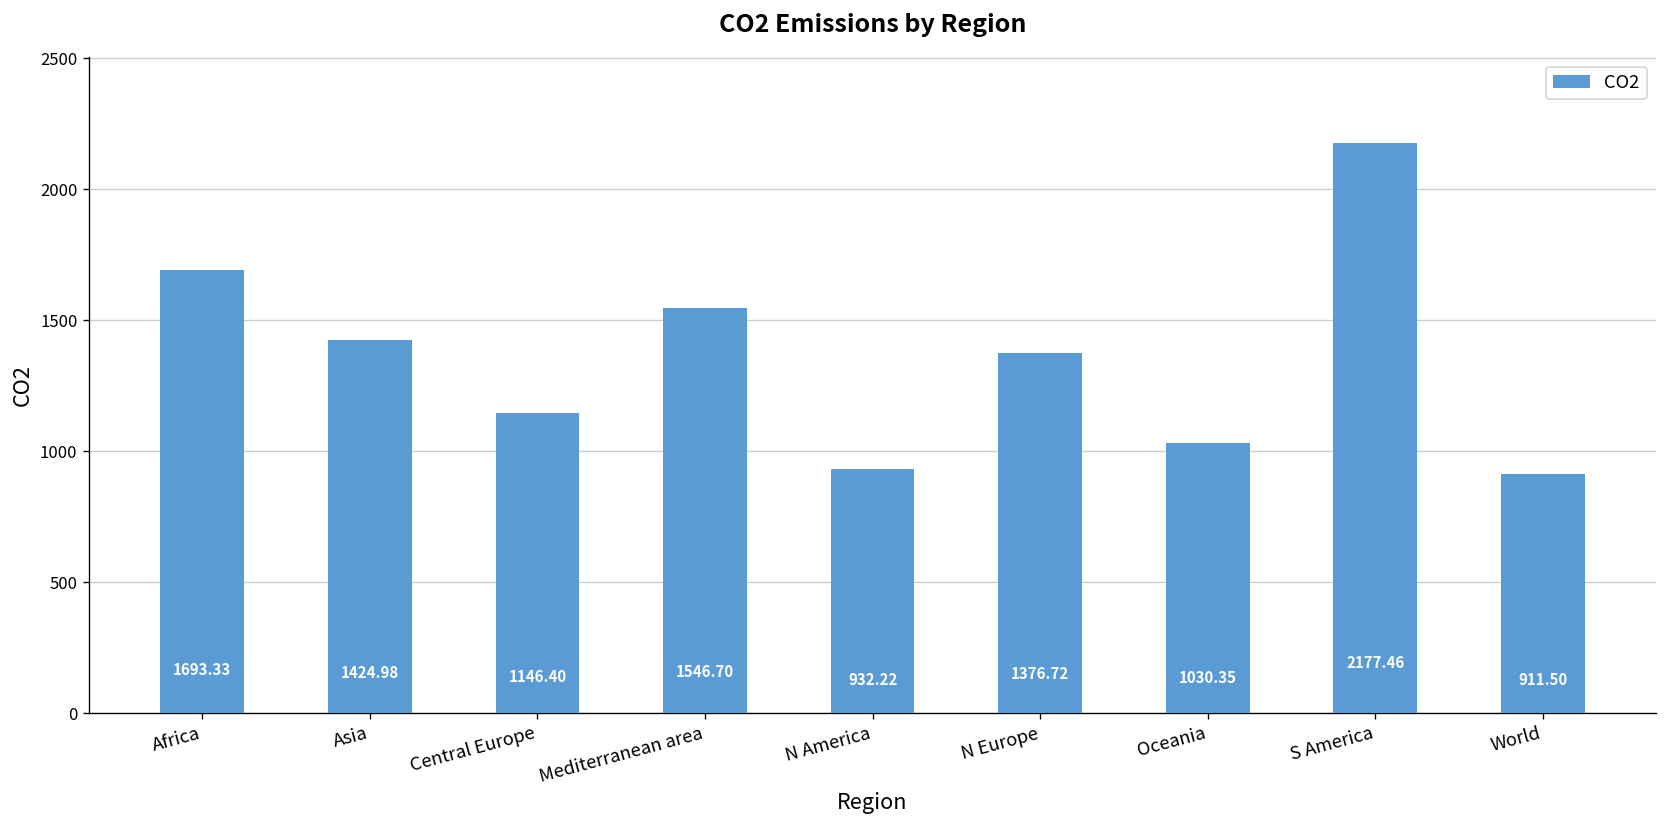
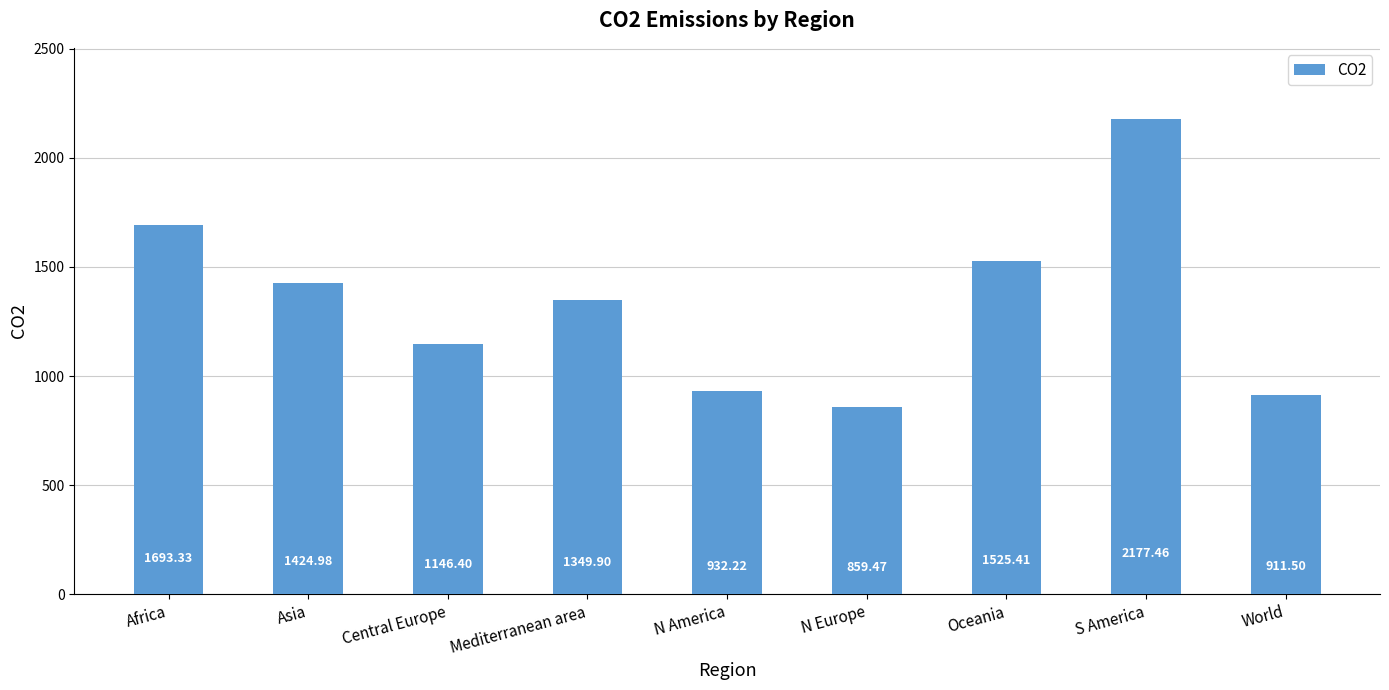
Mediterranean area: 1546.70 -> 1349.90
N Europe: 1376.72 -> 859.47
Oceania: 1030.35 -> 1525.41
